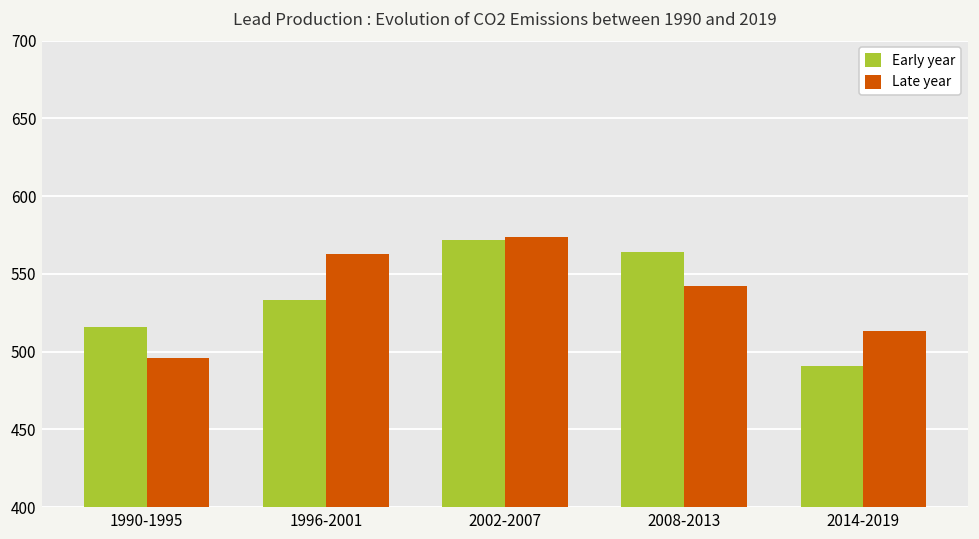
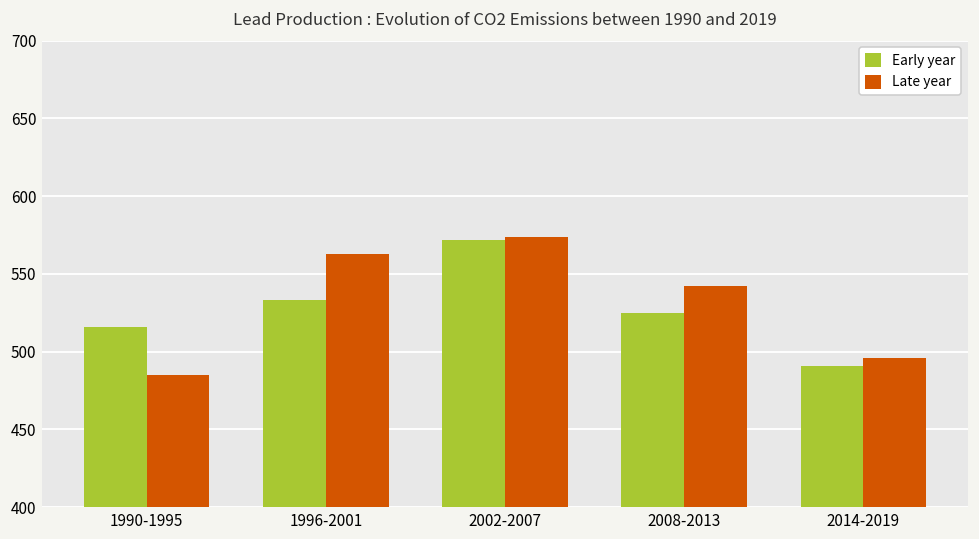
Late year, 1990-1995: 496 -> 485
Early year, 2008-2013: 564 -> 525
Late year, 2014-2019: 513 -> 496
